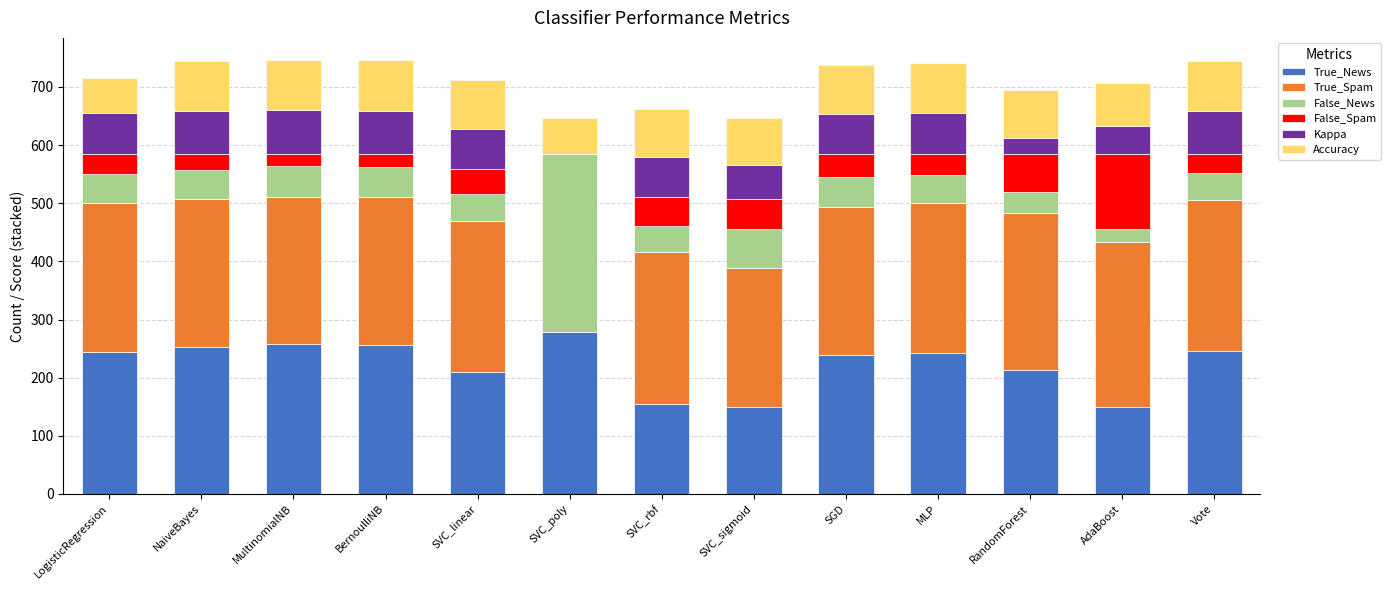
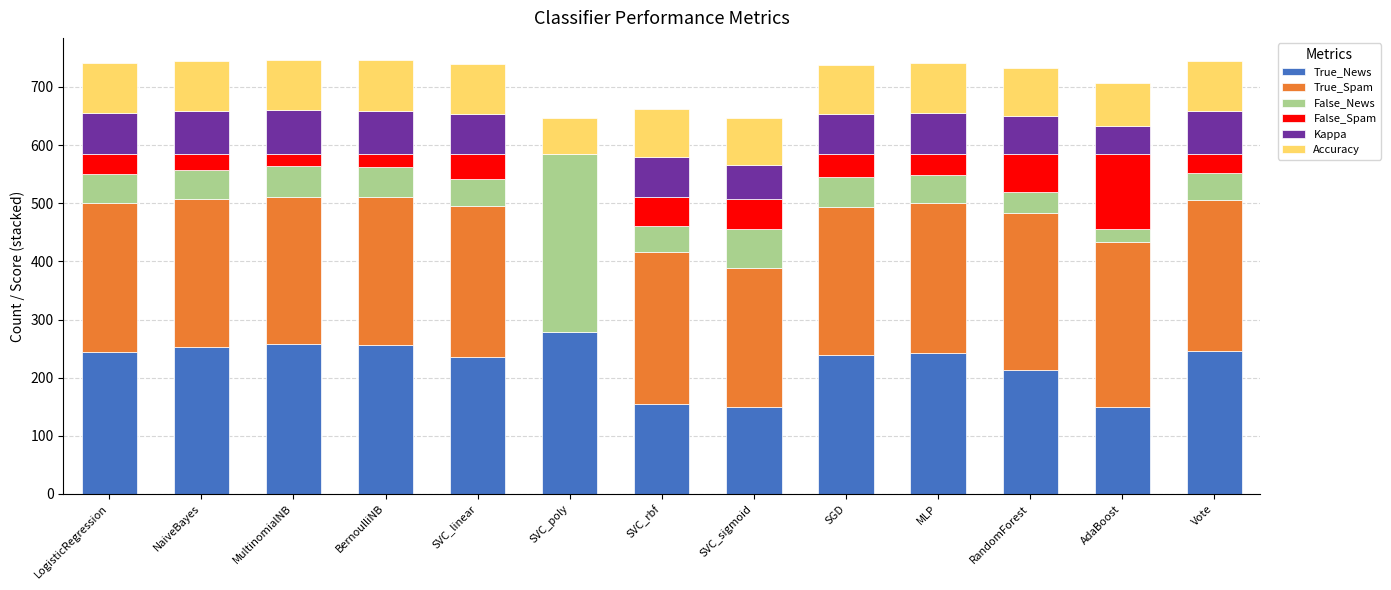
Accuracy, LogisticRegression: 60 -> 90
True_News, SVC_linear: 210 -> 240
Kappa, RandomForest: 30 -> 70
